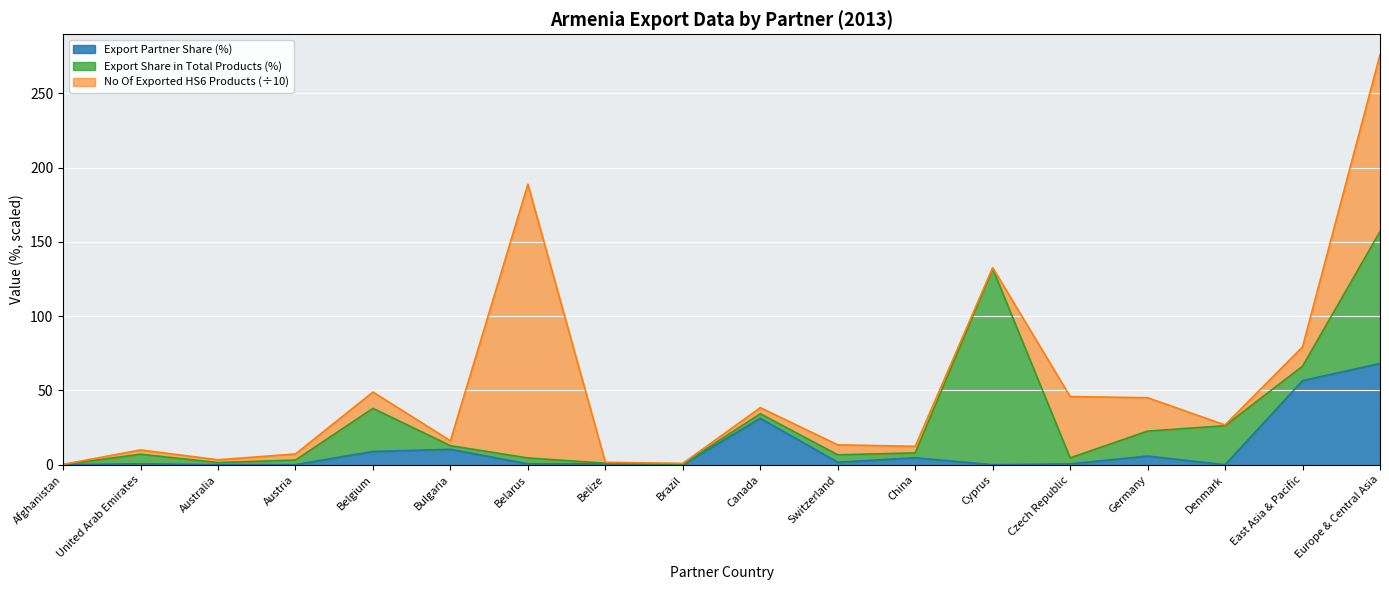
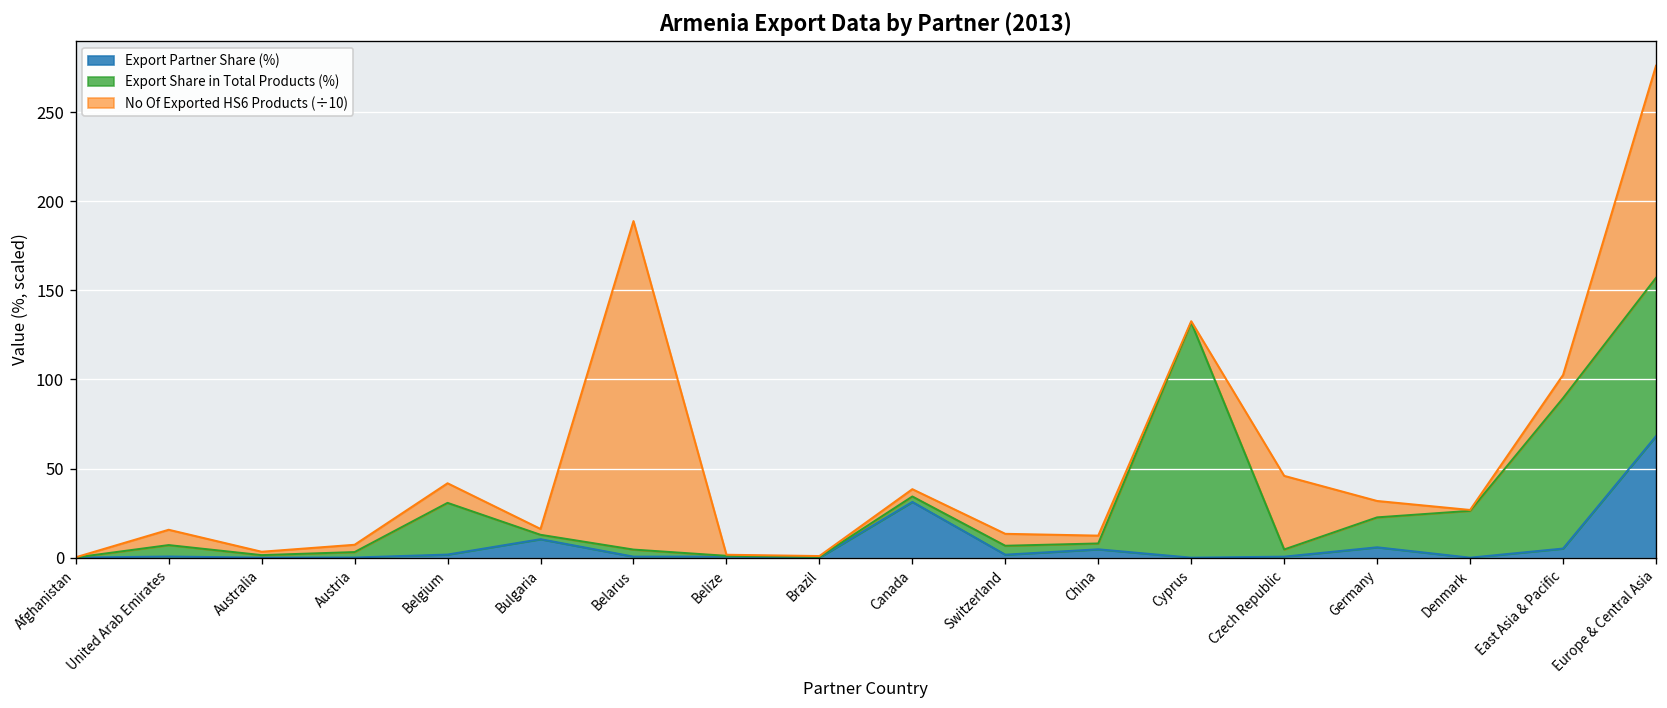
No Of Exported HS6 Products (÷10), United Arab Emirates: 3 -> 9
Export Partner Share (%), Belgium: 9 -> 2
No Of Exported HS6 Products (÷10), Germany: 23 -> 9
Export Partner Share (%), East Asia & Pacific: 57 -> 5
Export Share in Total Products (%), East Asia & Pacific: 10 -> 84
